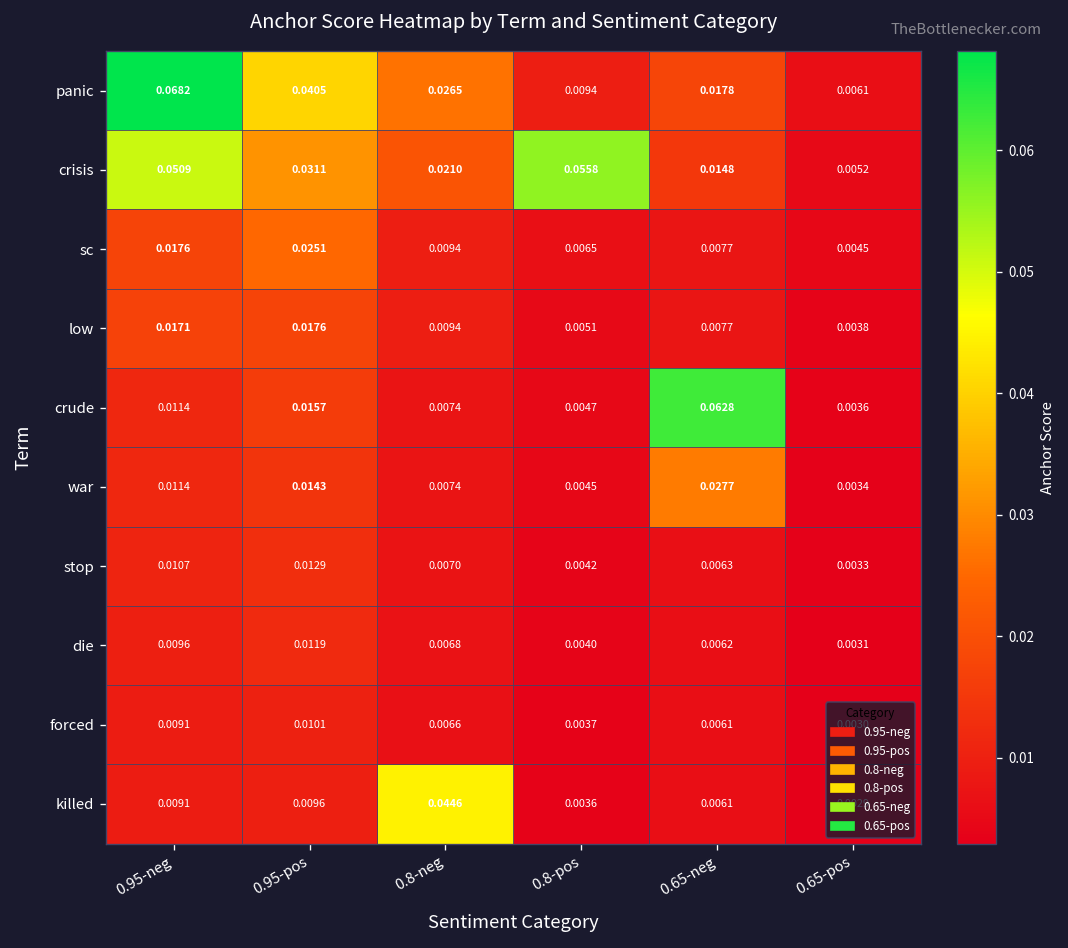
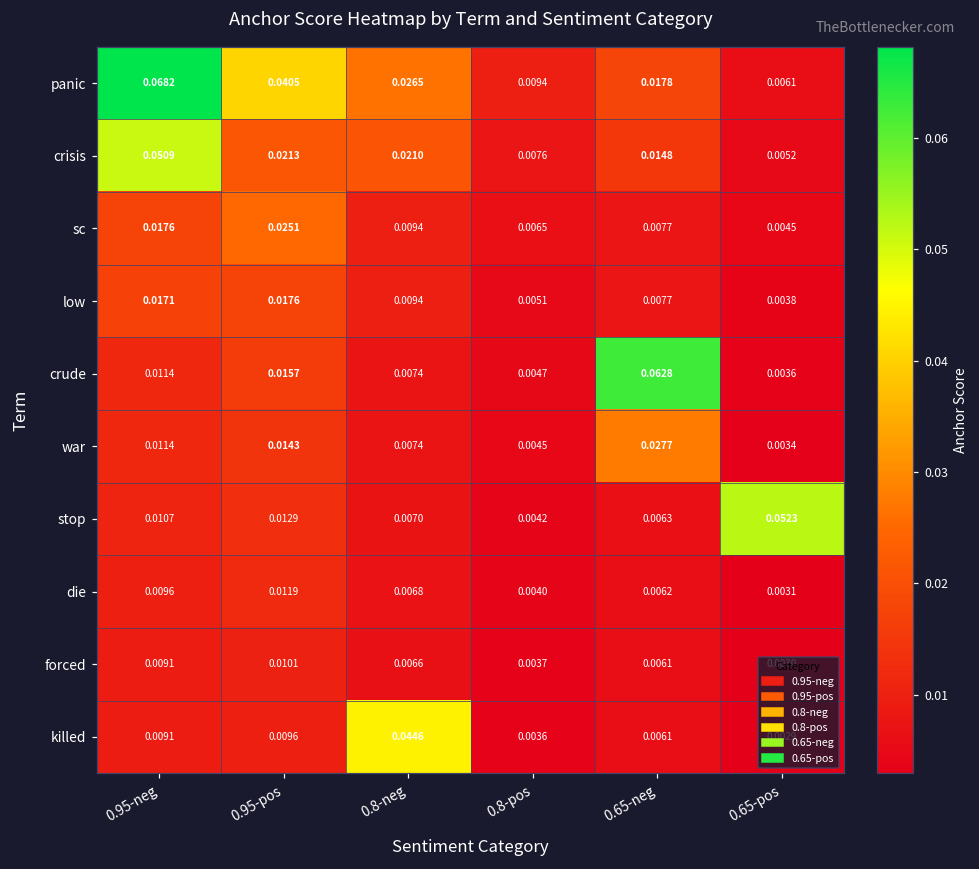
crisis, 0.95-pos: 0.0311 -> 0.0213
crisis, 0.8-pos: 0.0558 -> 0.0076
stop, 0.65-pos: 0.0033 -> 0.0523
